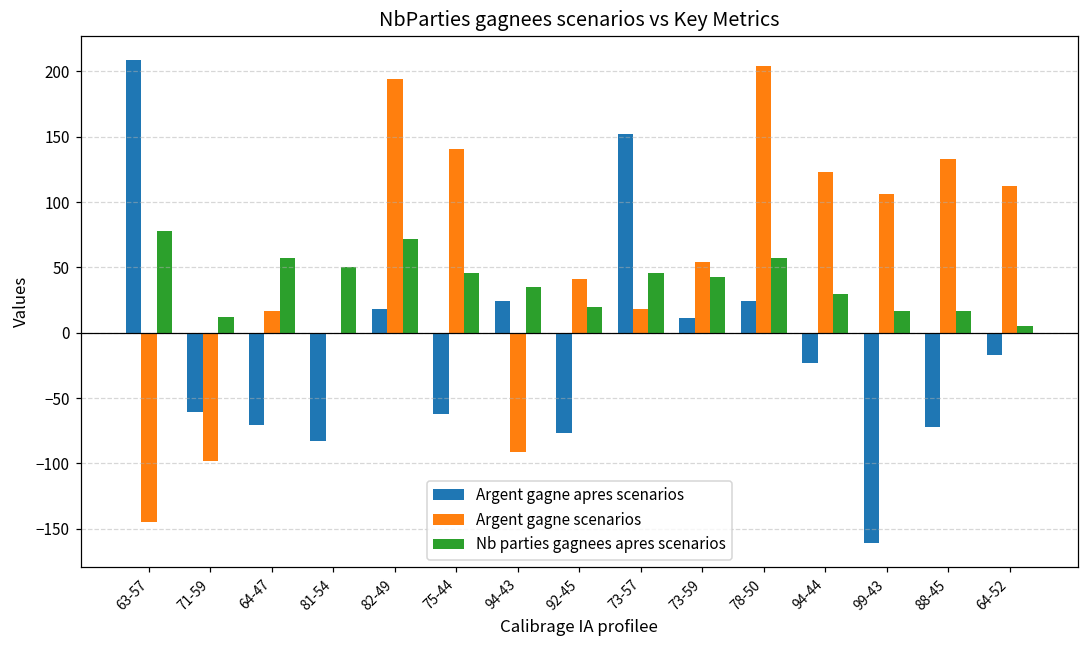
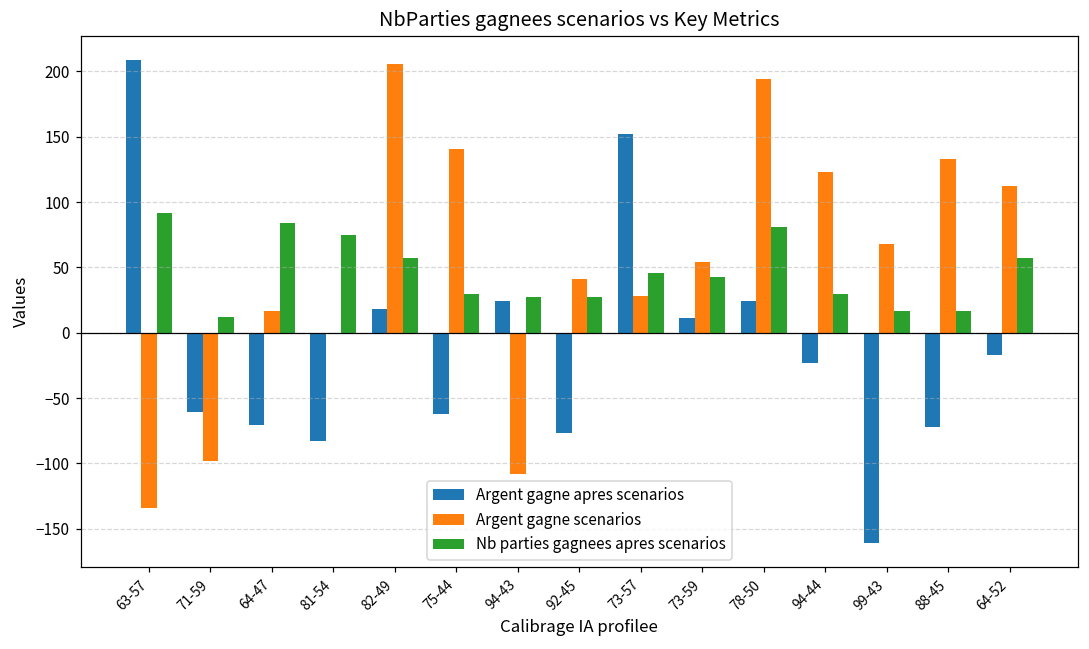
Argent gagne scenarios, 63-57: -145 -> -134
Nb parties gagnees apres scenarios, 63-57: 78 -> 92
Nb parties gagnees apres scenarios, 64-47: 57 -> 84
Nb parties gagnees apres scenarios, 81-54: 50 -> 75
Argent gagne scenarios, 82-49: 194 -> 206
Nb parties gagnees apres scenarios, 82-49: 72 -> 57
Nb parties gagnees apres scenarios, 75-44: 46 -> 30
Argent gagne scenarios, 94-43: -91 -> -108
Nb parties gagnees apres scenarios, 94-43: 35 -> 27
Nb parties gagnees apres scenarios, 92-45: 20 -> 27
Argent gagne scenarios, 73-57: 18 -> 28
Argent gagne scenarios, 78-50: 204 -> 194
Nb parties gagnees apres scenarios, 78-50: 57 -> 81
Argent gagne scenarios, 99-43: 106 -> 68
Nb parties gagnees apres scenarios, 64-52: 5 -> 57
